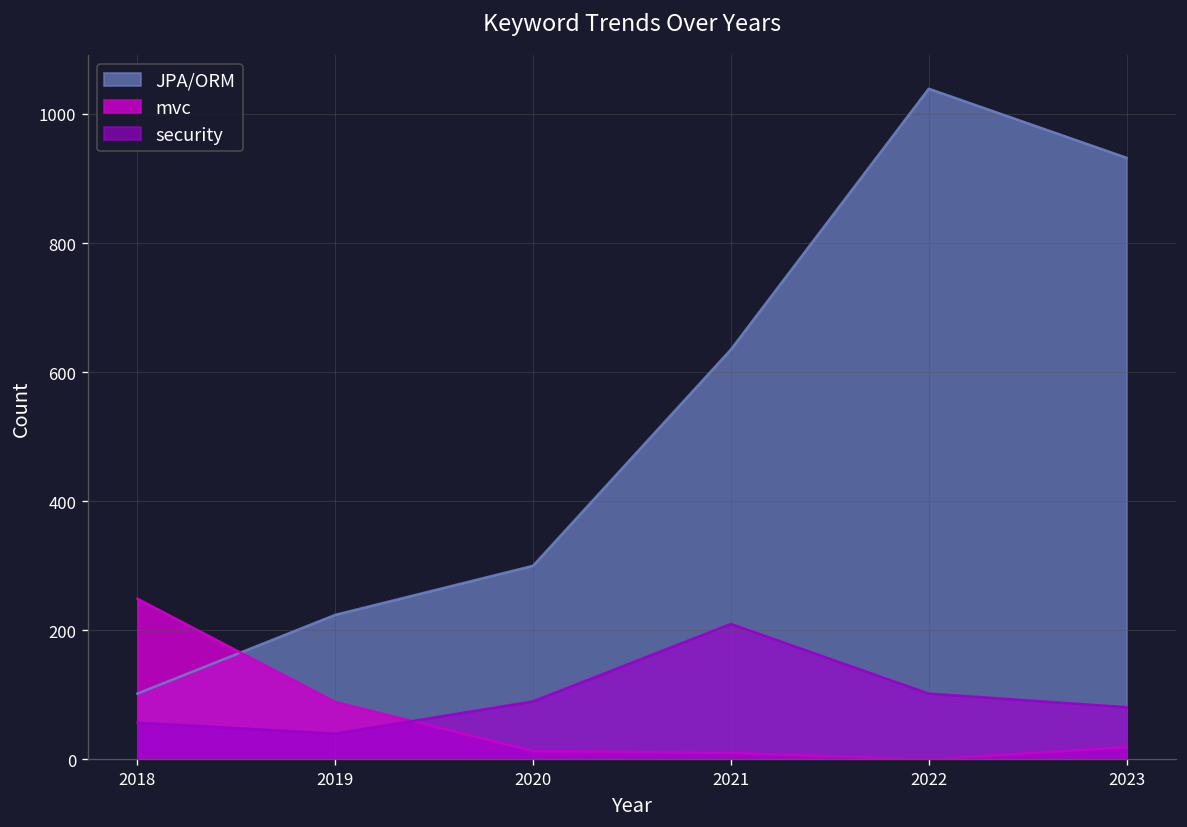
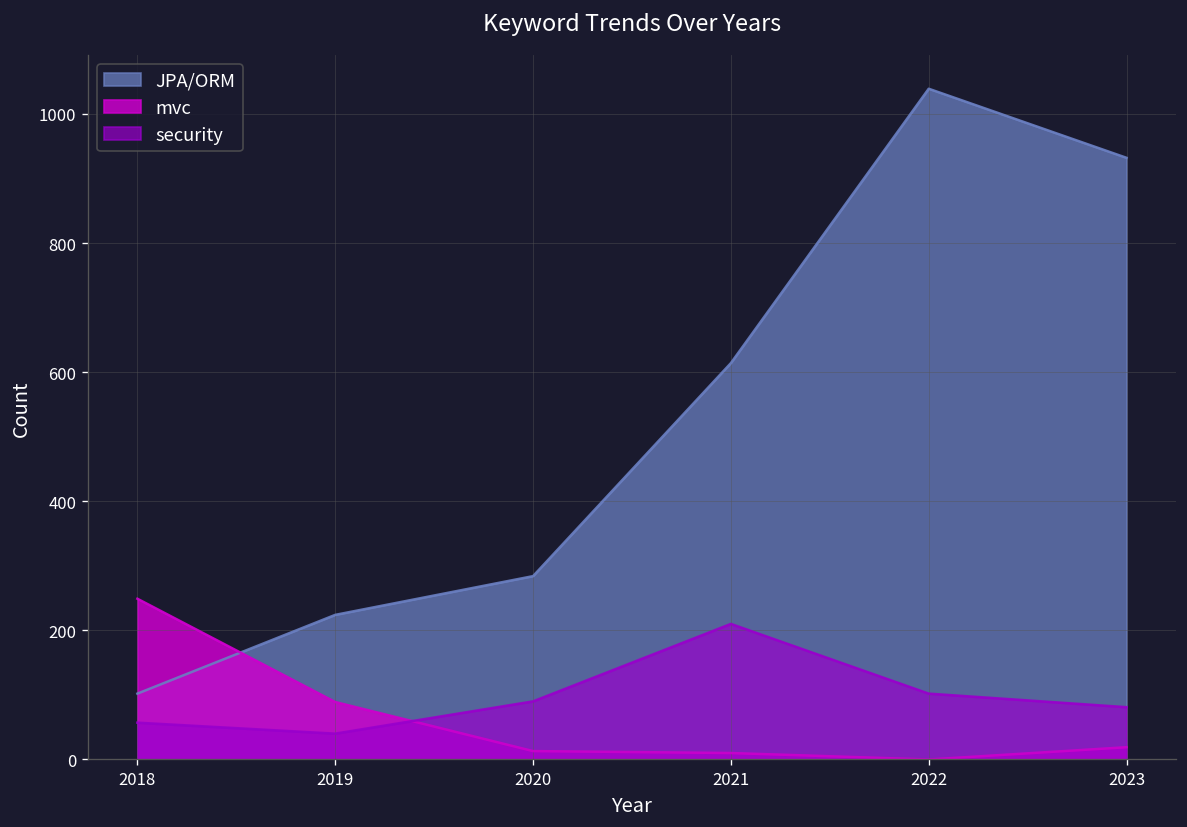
JPA/ORM, 2020: 300 -> 280
JPA/ORM, 2021: 640 -> 610
